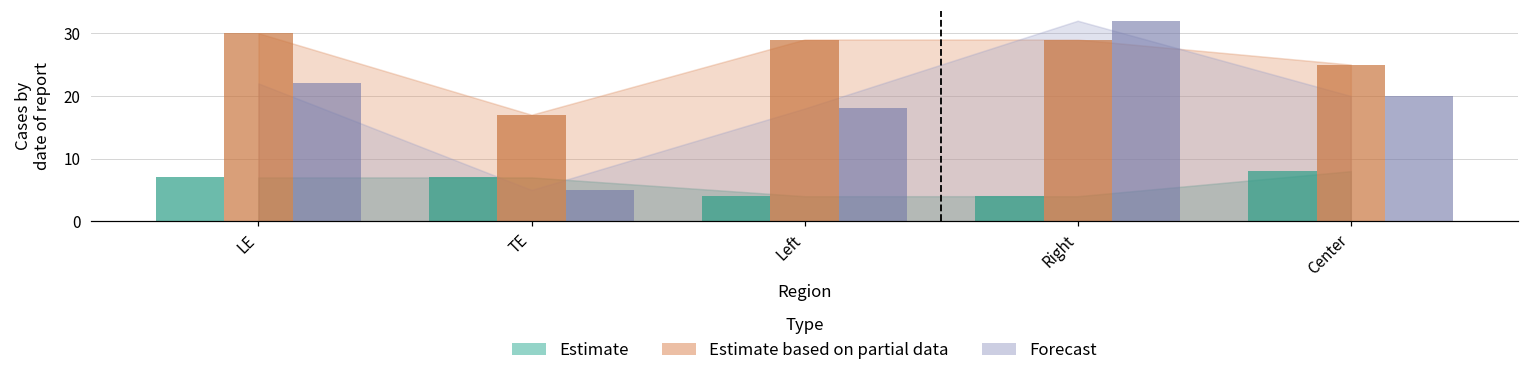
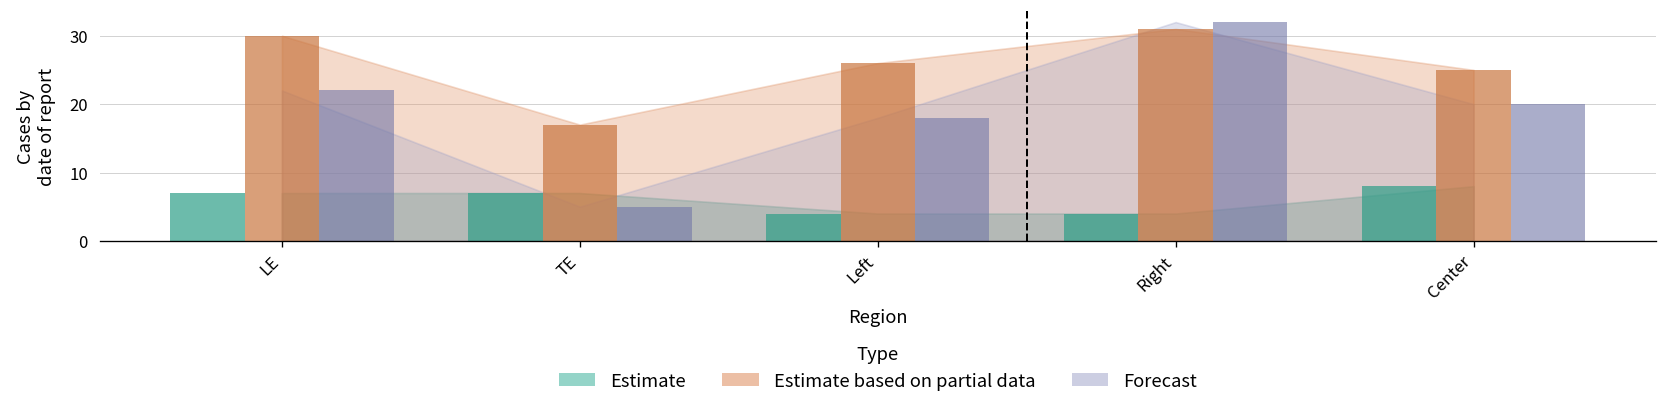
Estimate based on partial data, Left: 29 -> 26
Estimate based on partial data, Right: 29 -> 31
